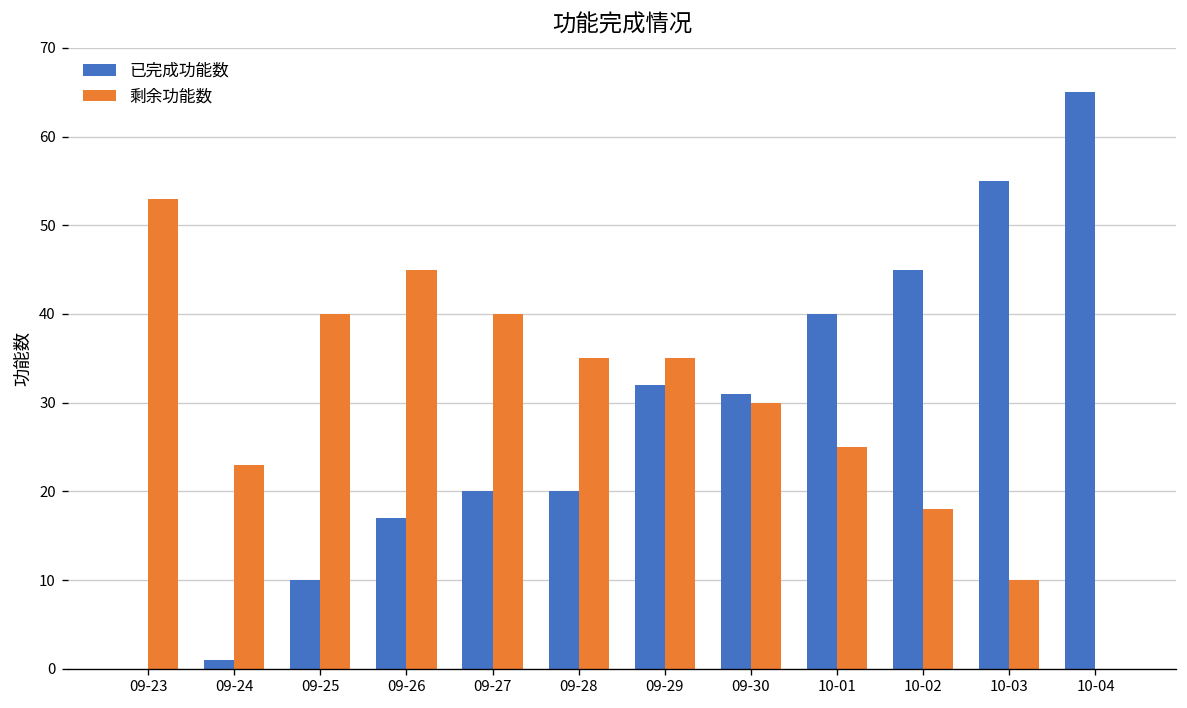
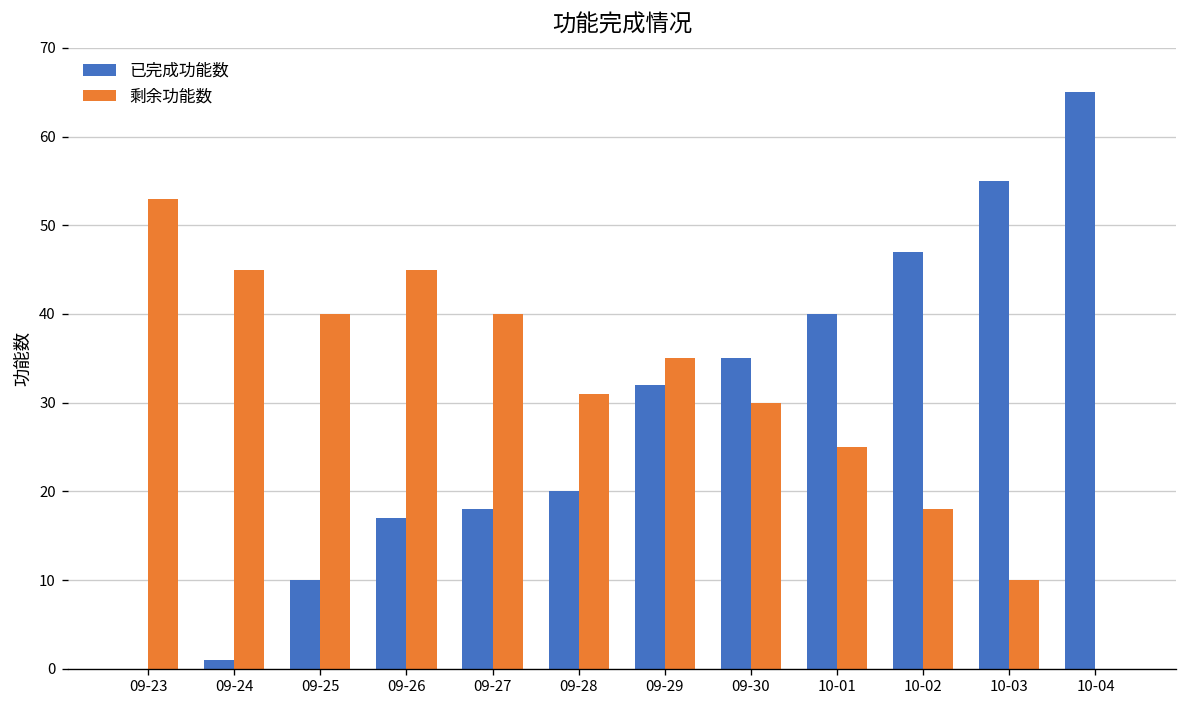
剩余功能数, 09-24: 23 -> 45
已完成功能数, 09-27: 20 -> 18
剩余功能数, 09-28: 35 -> 31
已完成功能数, 09-30: 31 -> 35
已完成功能数, 10-02: 45 -> 47
